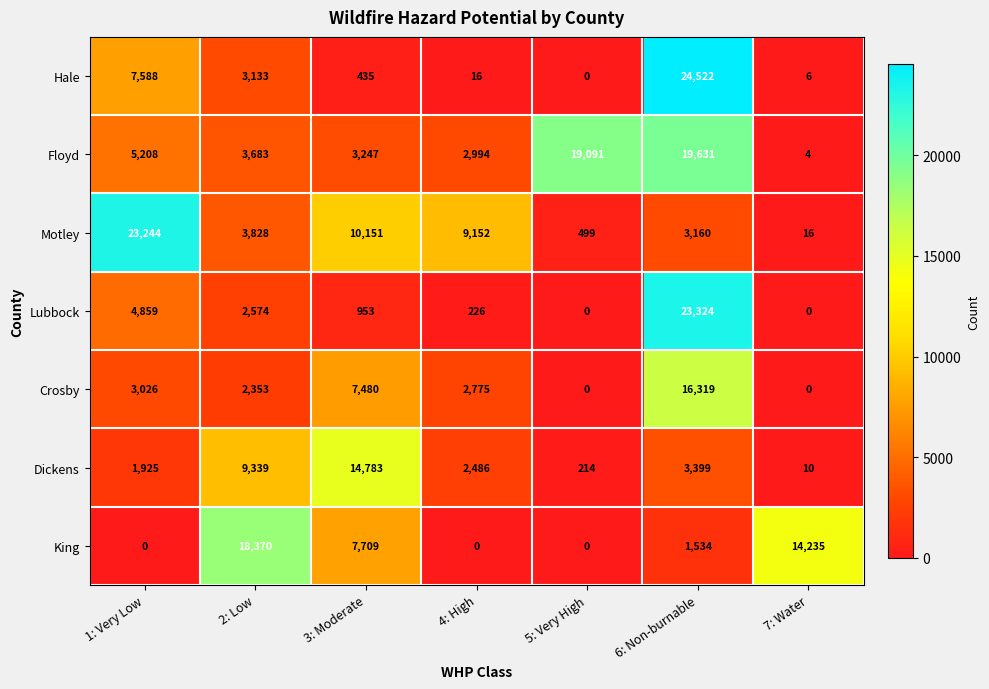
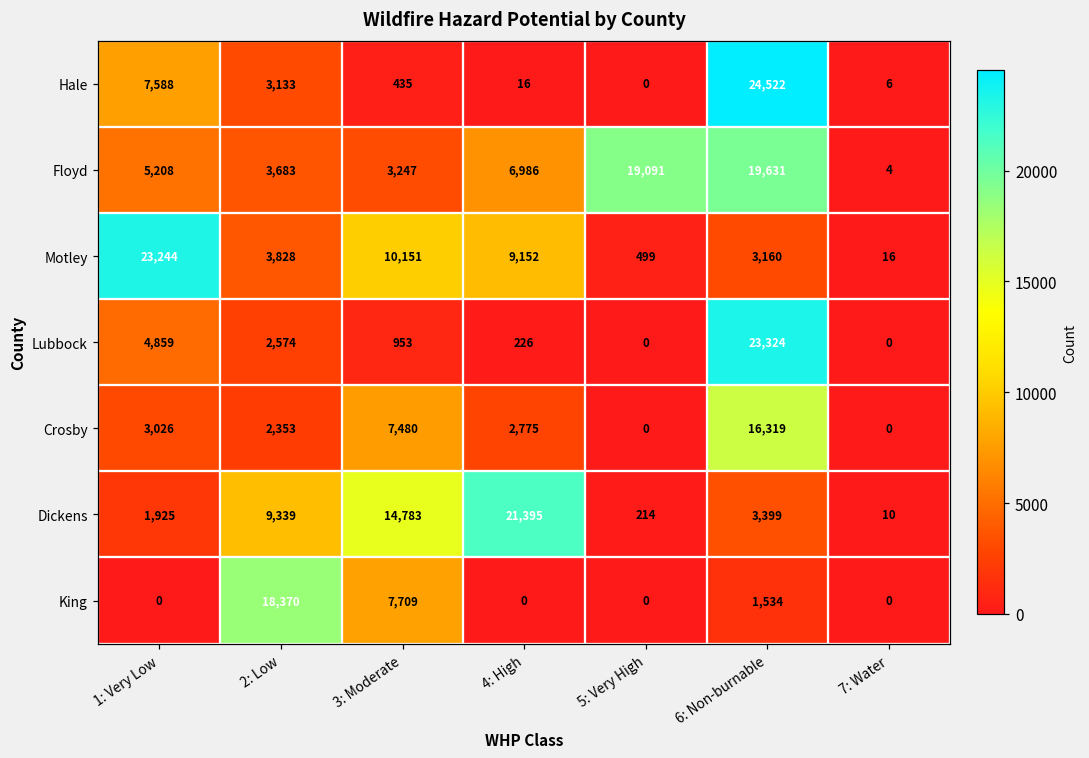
Floyd, 4: High: 2,994 -> 6,986
Dickens, 4: High: 2,486 -> 21,395
King, 7: Water: 14,235 -> 0
